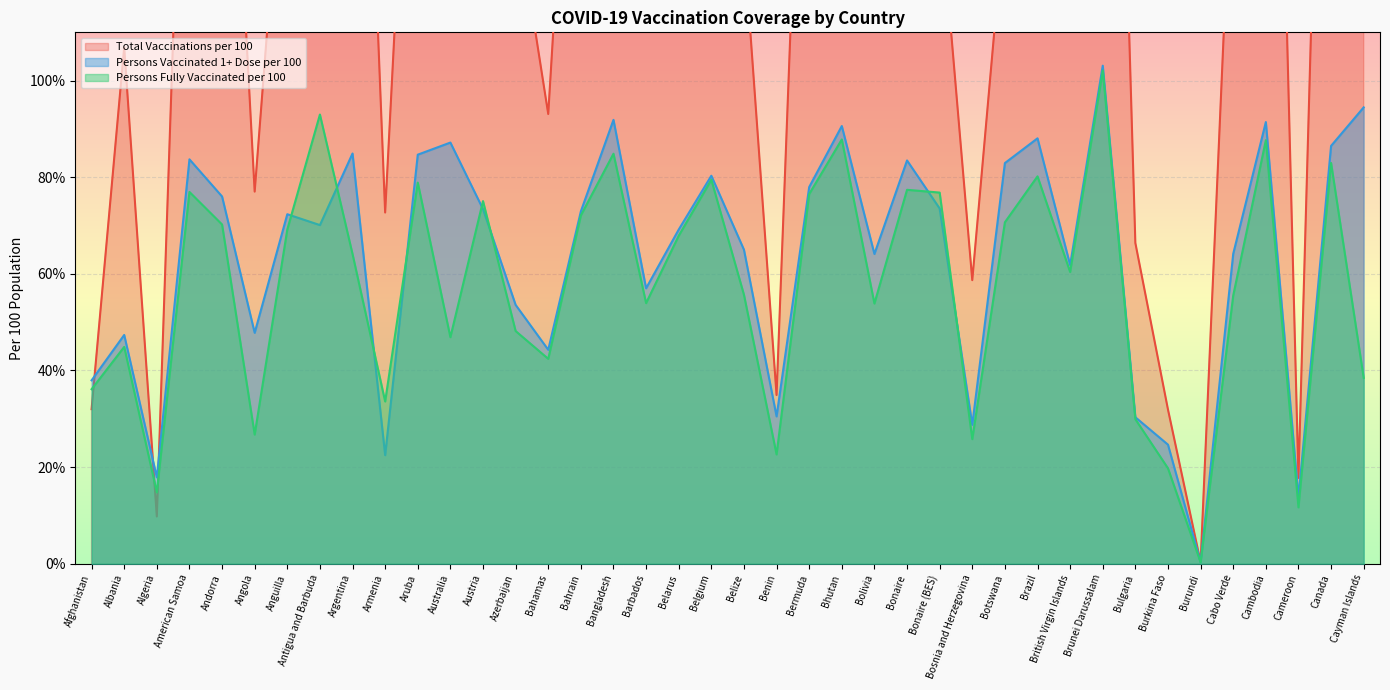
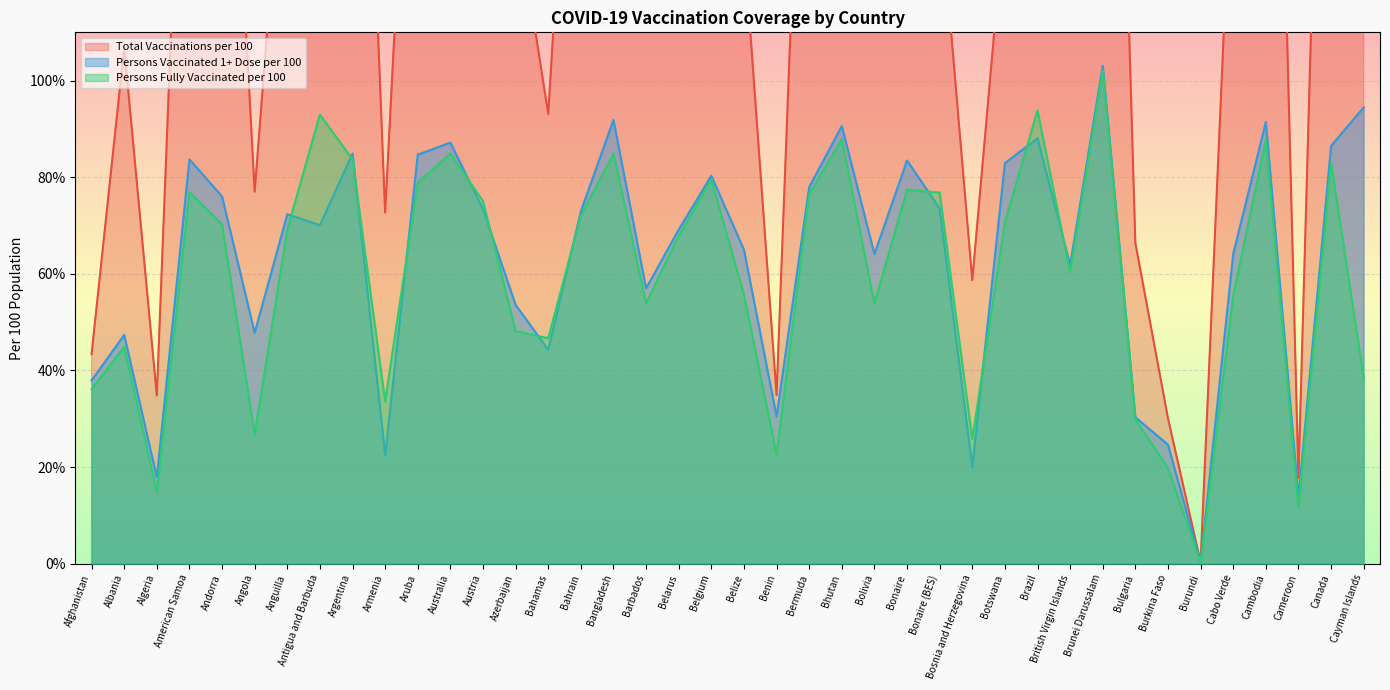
Total Vaccinations per 100, Afghanistan: 32% -> 43%
Total Vaccinations per 100, Algeria: 10% -> 35%
Persons Fully Vaccinated per 100, Argentina: 64% -> 84%
Persons Fully Vaccinated per 100, Australia: 47% -> 85%
Persons Fully Vaccinated per 100, Bahamas: 42% -> 47%
Persons Vaccinated 1+ Dose per 100, Bosnia and Herzegovina: 29% -> 20%
Persons Fully Vaccinated per 100, Brazil: 80% -> 94%
Total Vaccinations per 100, Burkina Faso: 32% -> 30%
